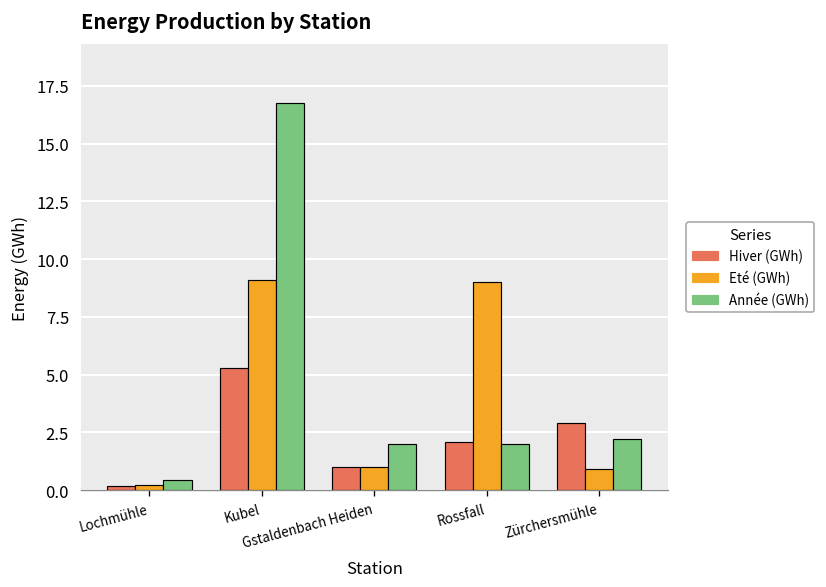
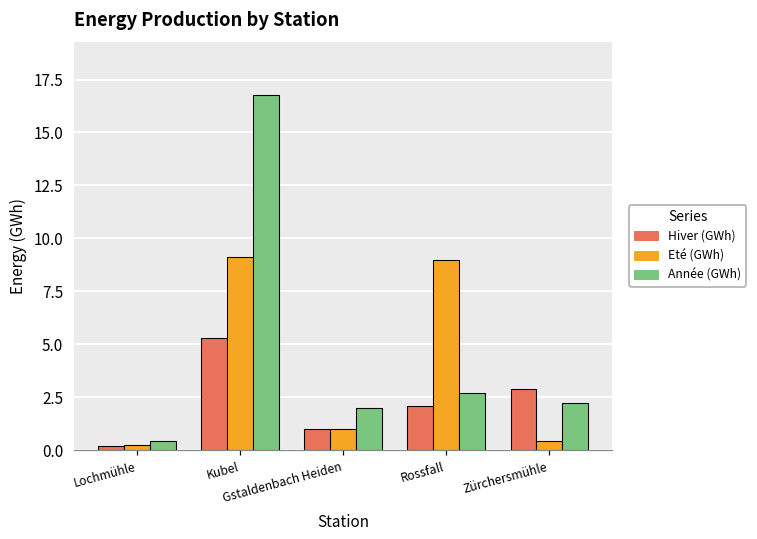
Année (GWh), Rossfall: 2.0 -> 2.7
Eté (GWh), Zürchersmühle: 0.9 -> 0.4
